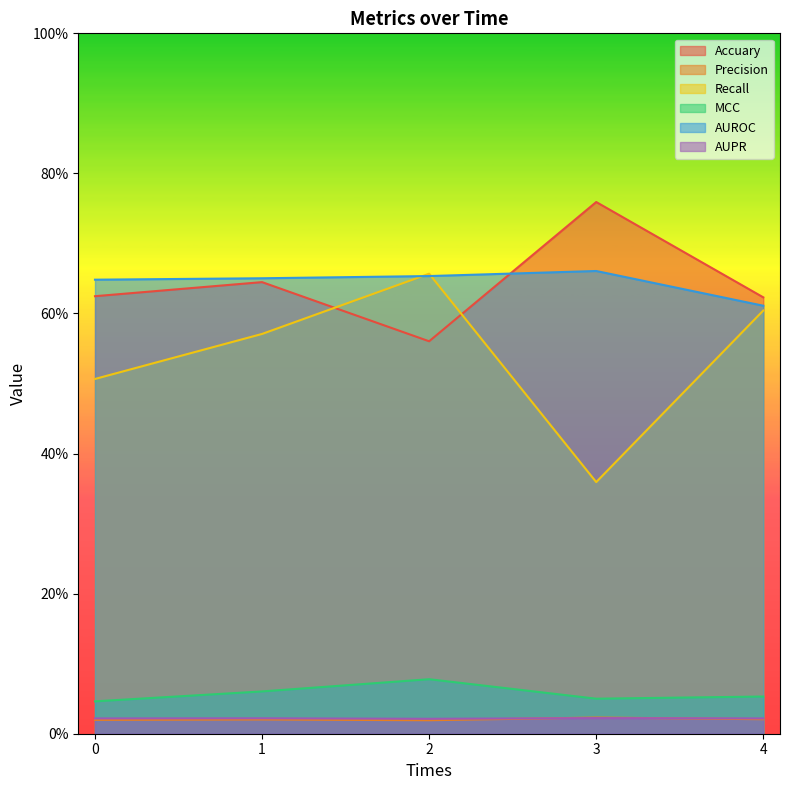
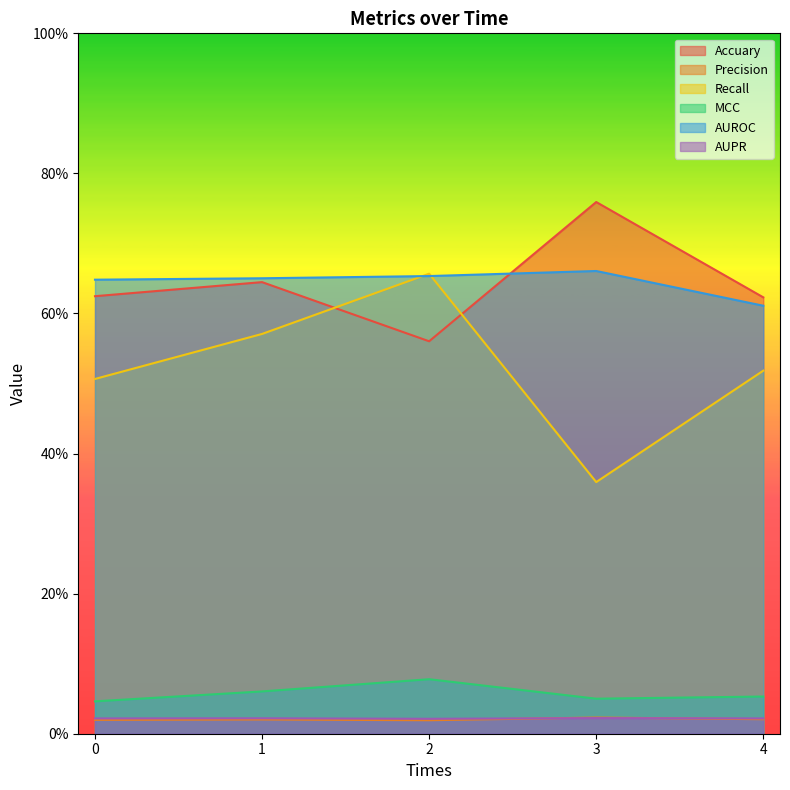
Recall, 4: 60% -> 52%
